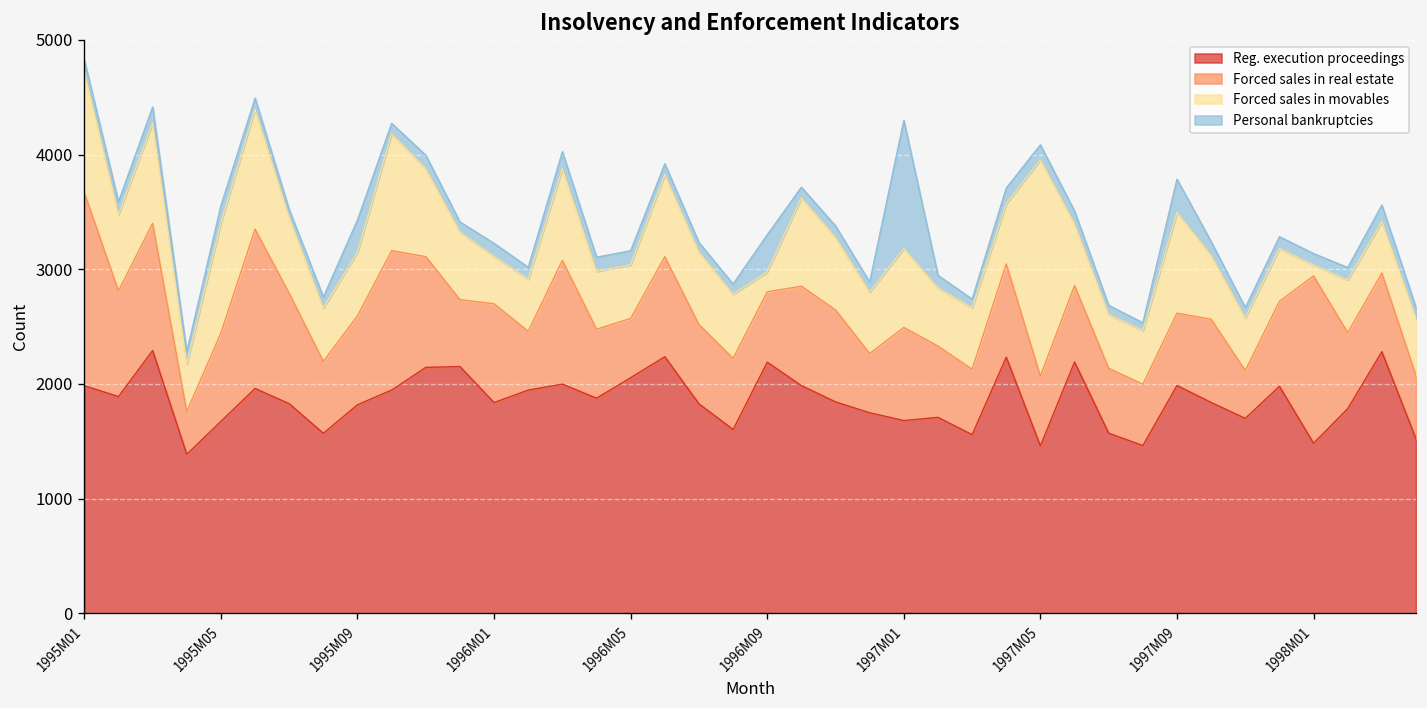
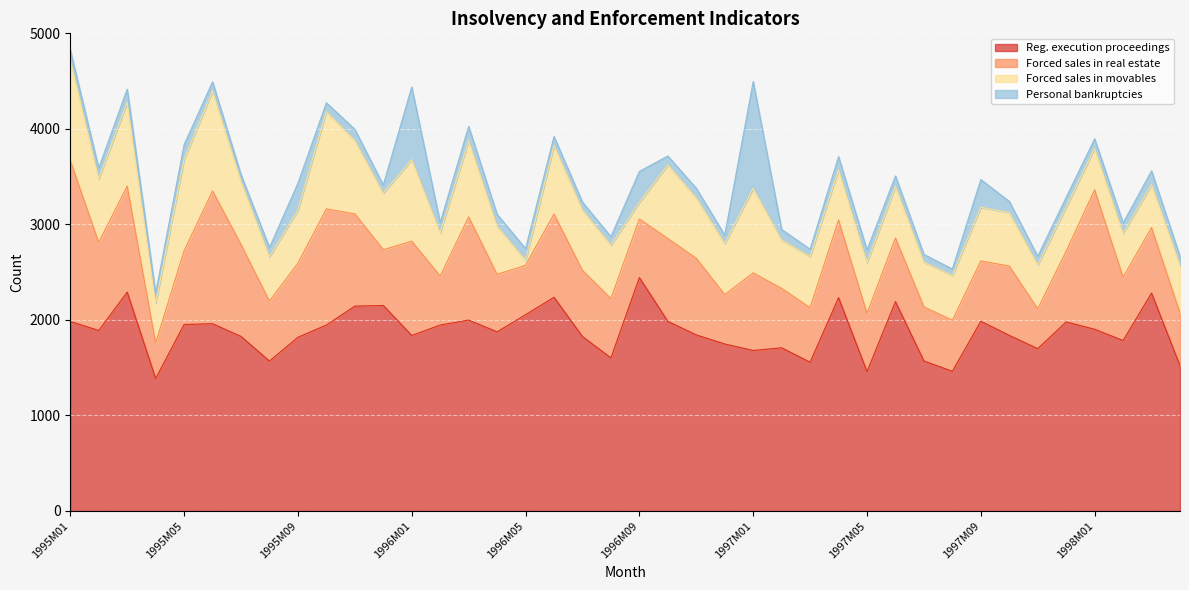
Reg. execution proceedings, 1995M05: 1700 -> 2000
Forced sales in real estate, 1996M01: 900 -> 1000
Forced sales in movables, 1996M01: 400 -> 900
Personal bankruptcies, 1996M01: 100 -> 800
Forced sales in movables, 1996M05: 500 -> 100
Reg. execution proceedings, 1996M09: 2200 -> 2400
Forced sales in movables, 1997M01: 700 -> 900
Forced sales in movables, 1997M05: 1900 -> 500
Forced sales in movables, 1997M09: 900 -> 600
Reg. execution proceedings, 1998M01: 1500 -> 1900
Forced sales in movables, 1998M01: 100 -> 400
